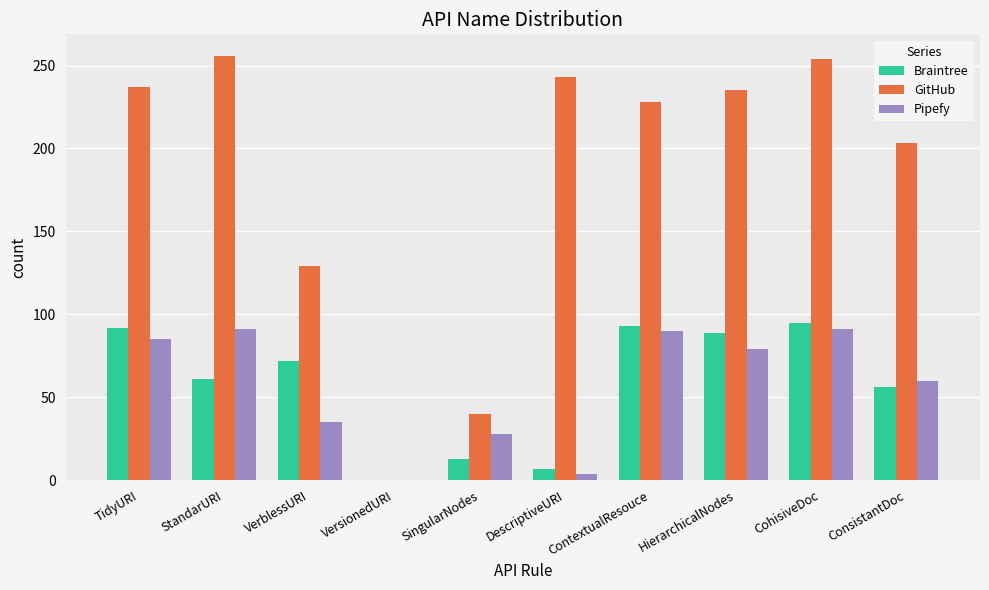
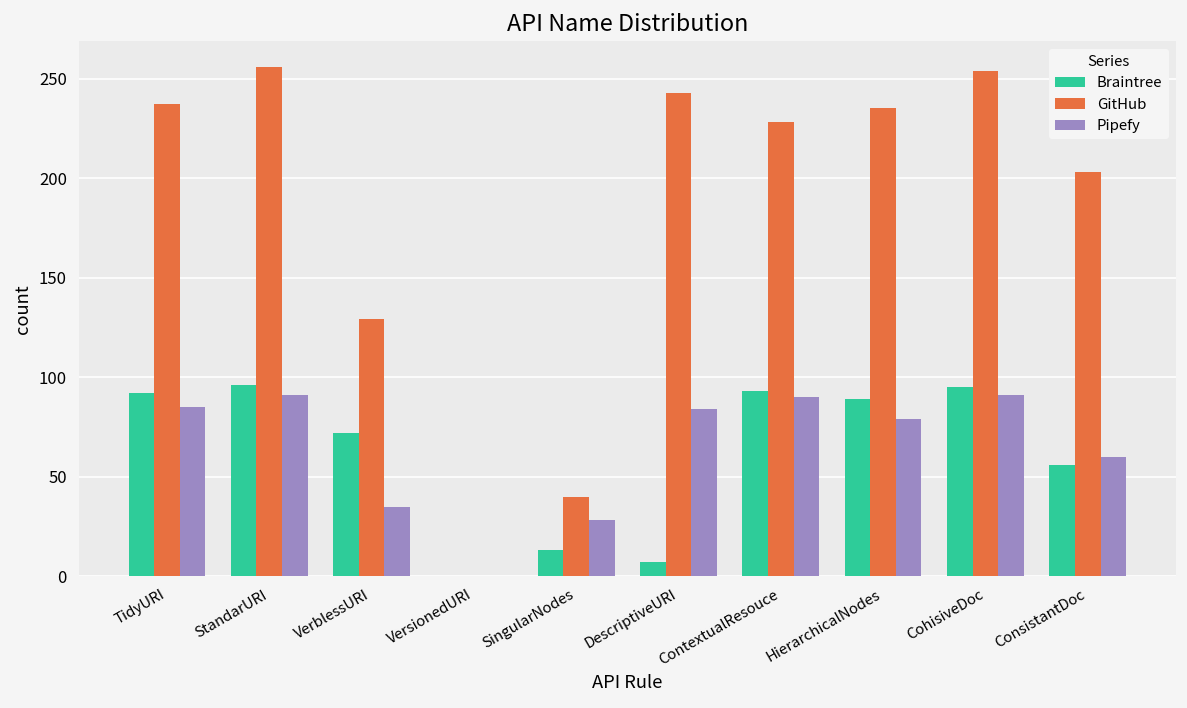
Braintree, StandarURI: 61 -> 96
Pipefy, DescriptiveURI: 4 -> 84
